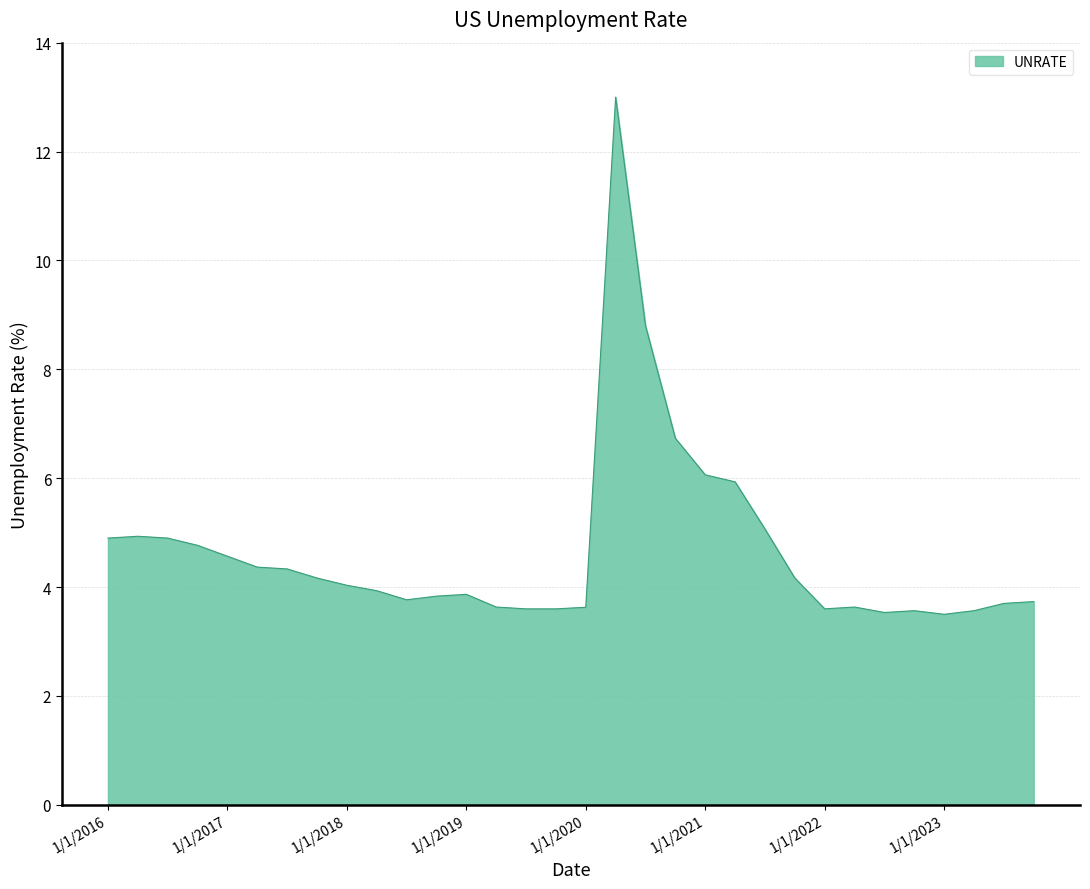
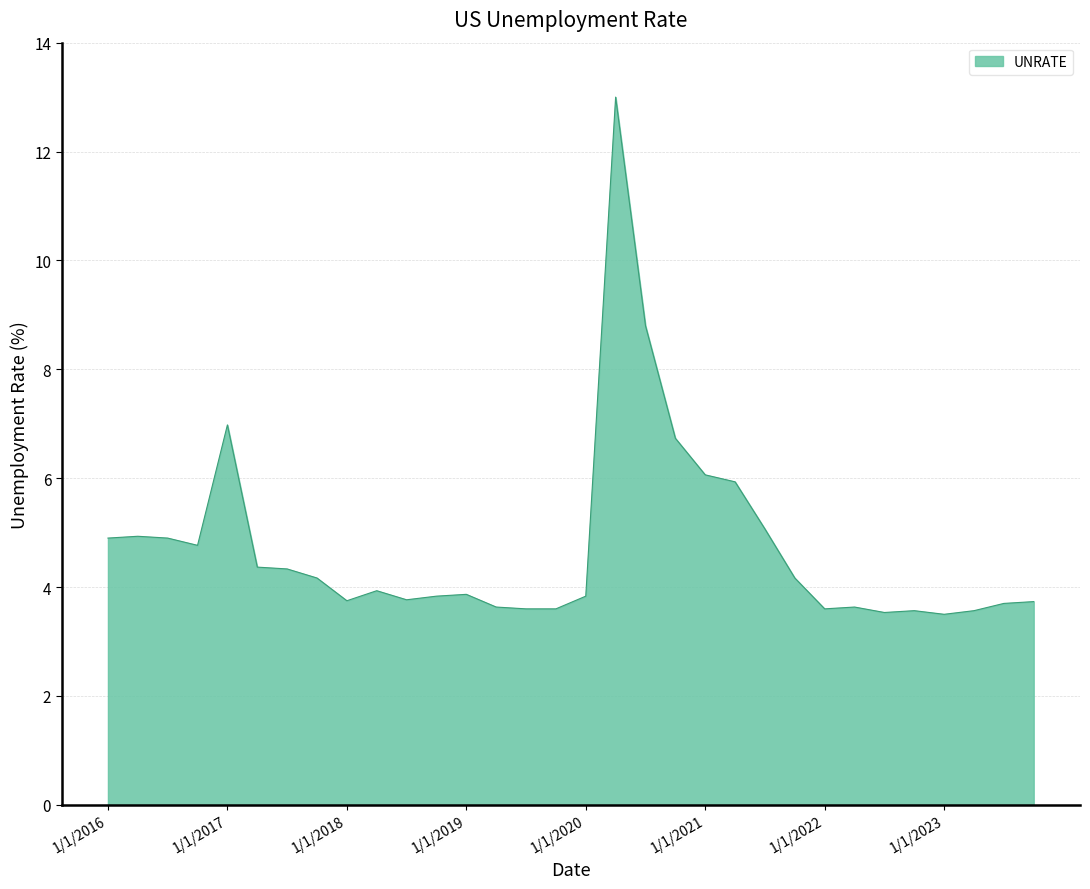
1/1/2017: 4.6 -> 7.0
1/1/2018: 4.0 -> 3.7
1/1/2020: 3.6 -> 3.8
